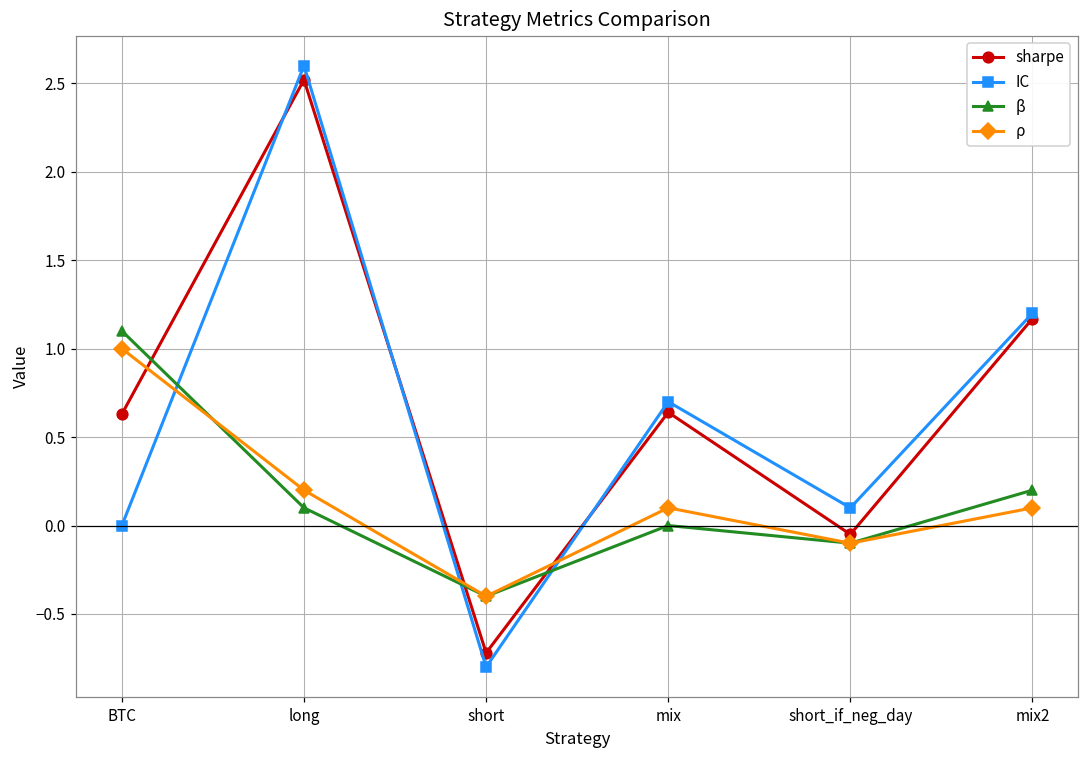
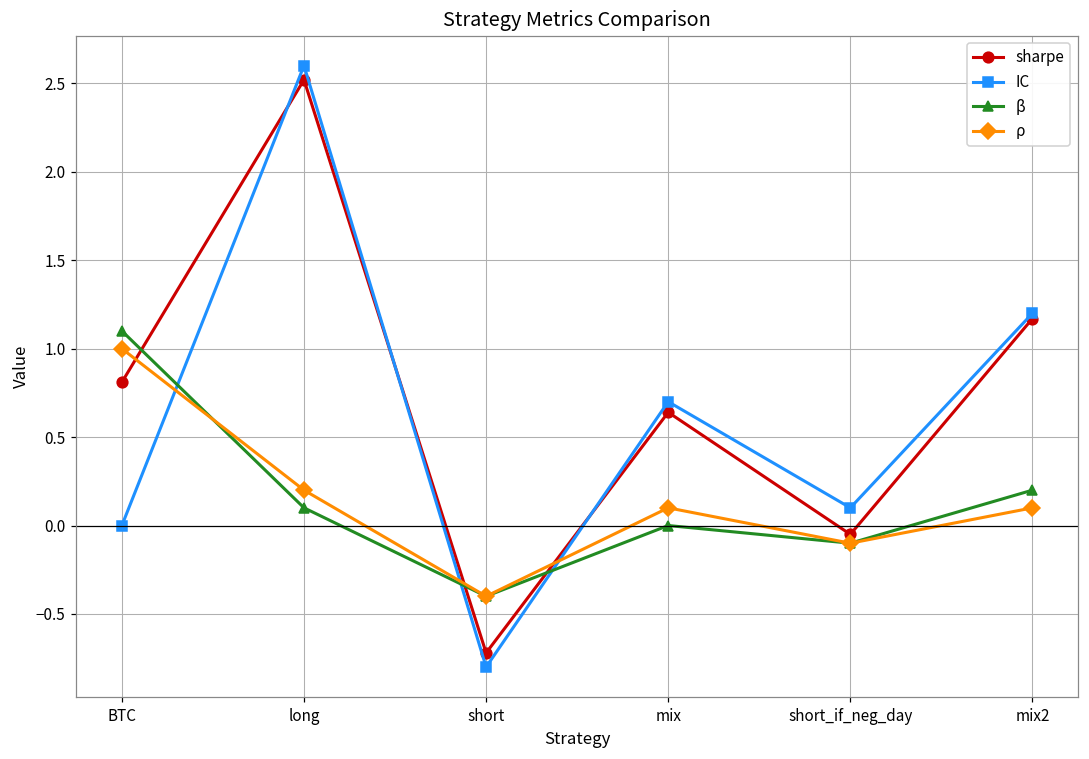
sharpe, BTC: 0.63 -> 0.81
